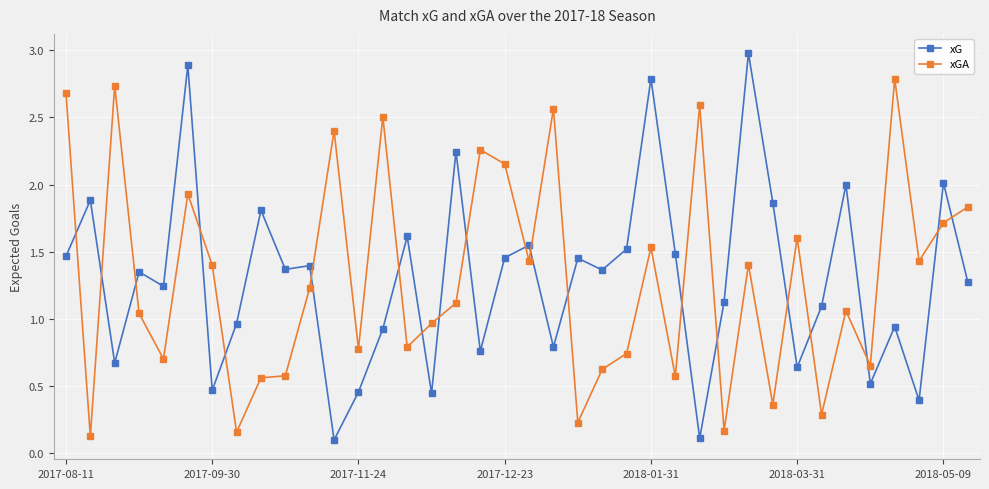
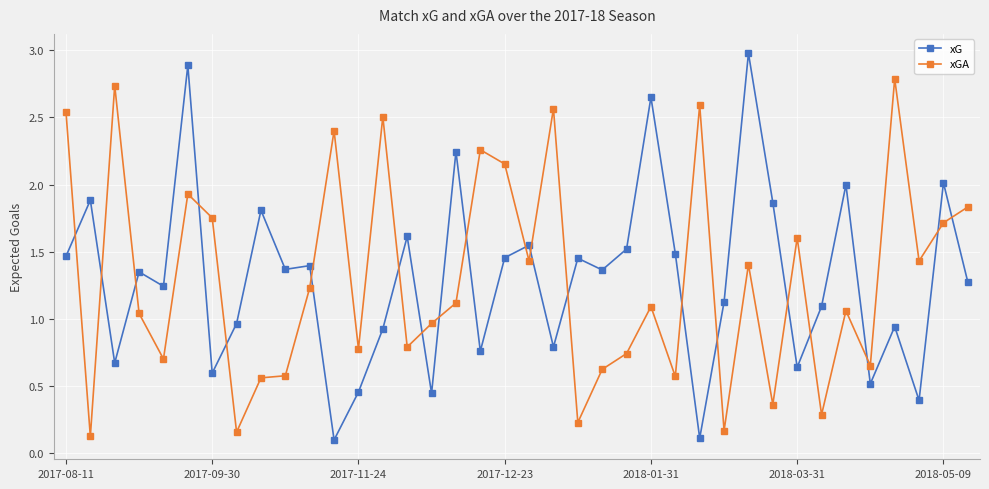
xGA, 2017-08-11: 2.68 -> 2.54
xG, 2017-09-30: 0.47 -> 0.59
xGA, 2017-09-30: 1.40 -> 1.75
xG, 2018-01-31: 2.79 -> 2.65
xGA, 2018-01-31: 1.53 -> 1.09
